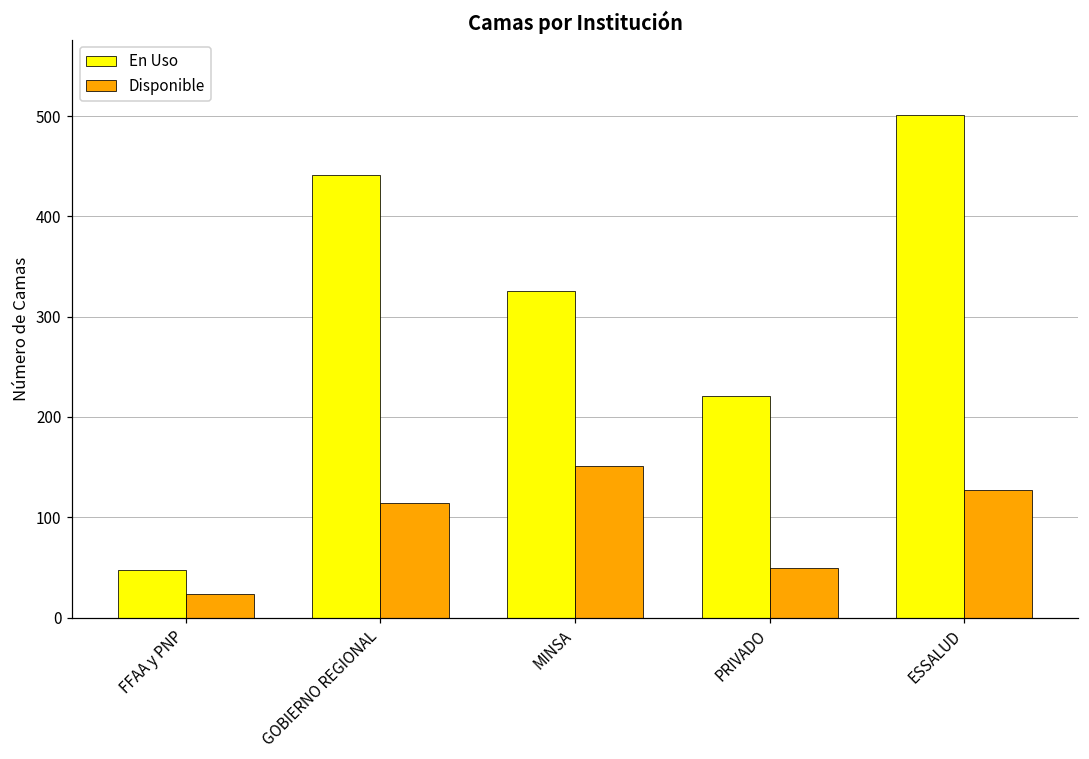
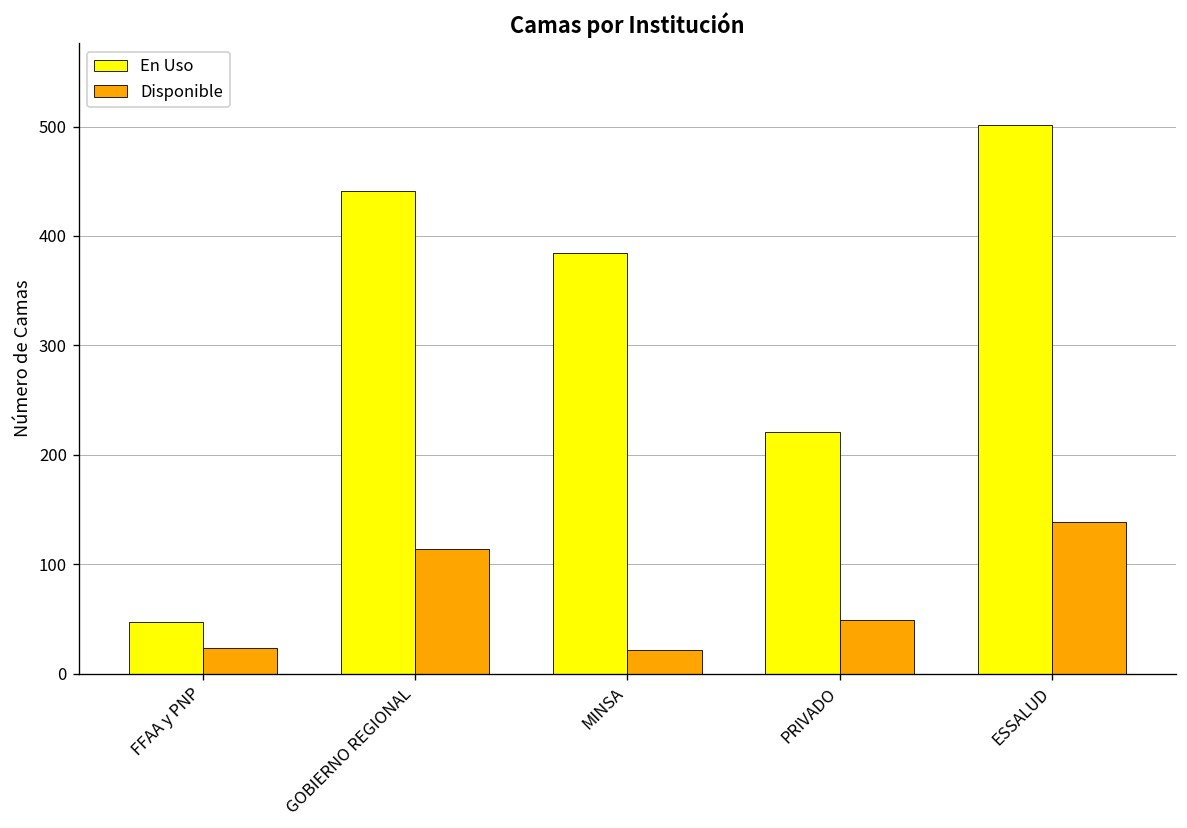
En Uso, MINSA: 330 -> 380
Disponible, MINSA: 150 -> 20
Disponible, ESSALUD: 130 -> 140
